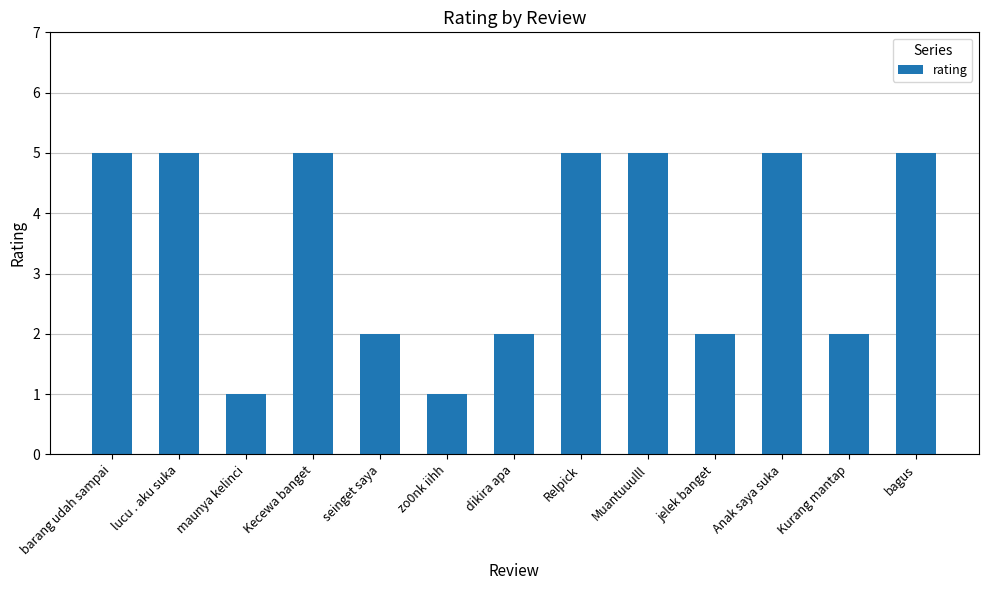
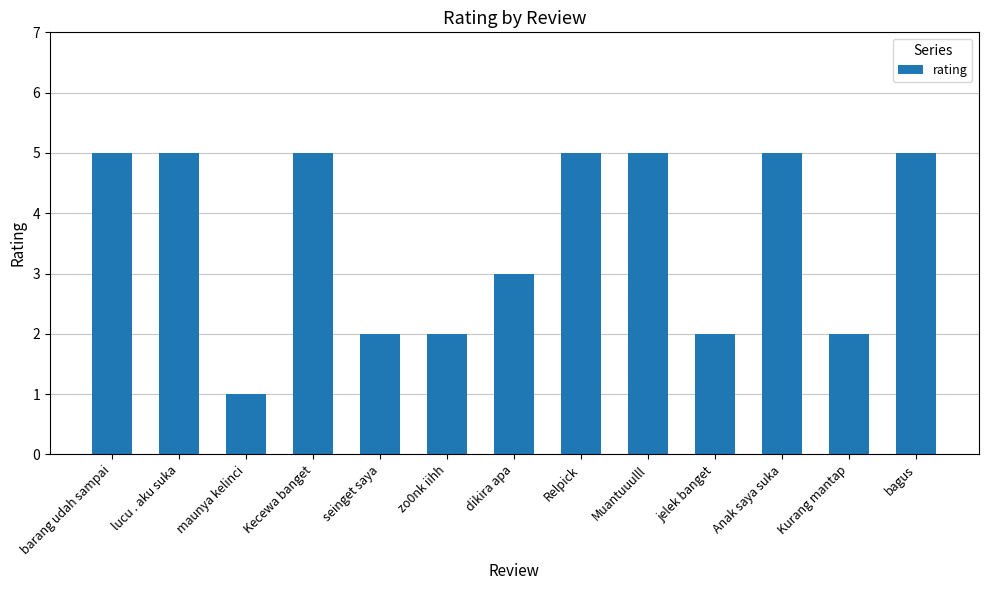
zo0nk iihh: 1 -> 2
dikira apa: 2 -> 3
